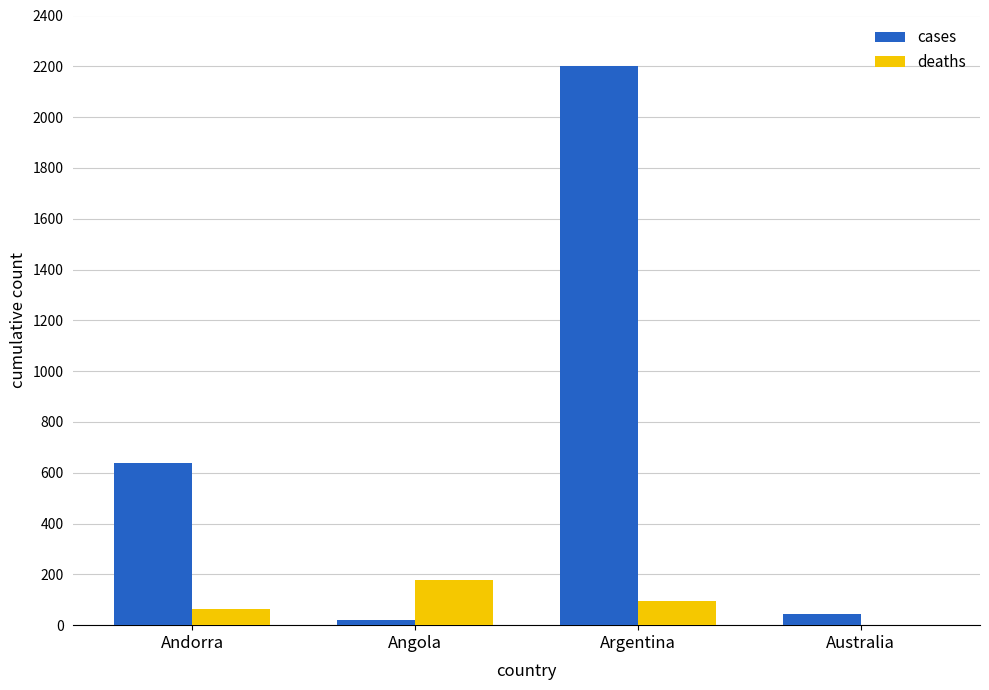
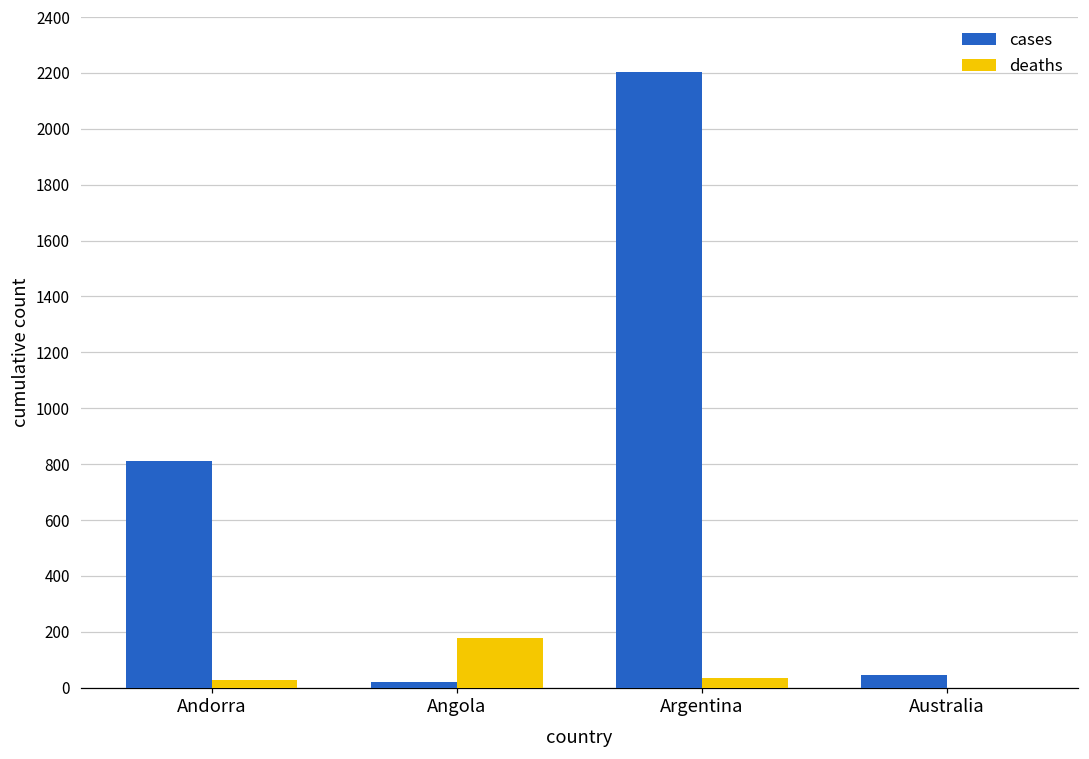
cases, Andorra: 640 -> 810
deaths, Andorra: 60 -> 30
deaths, Argentina: 100 -> 40
